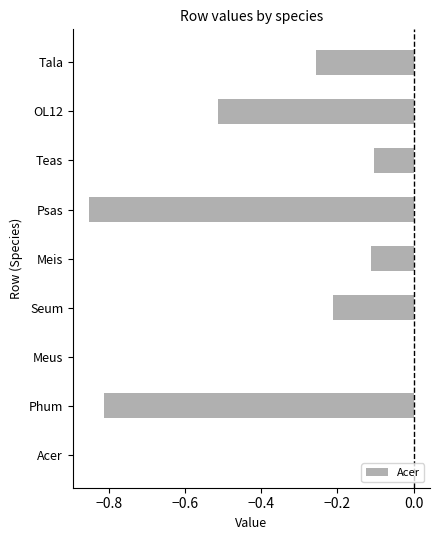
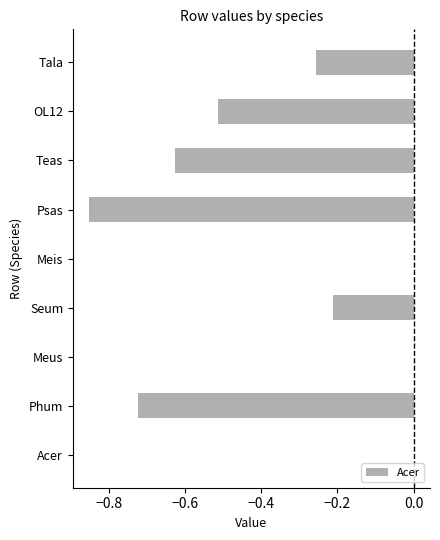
Teas: -0.10 -> -0.63
Meis: -0.11 -> 0.00
Phum: -0.81 -> -0.73
